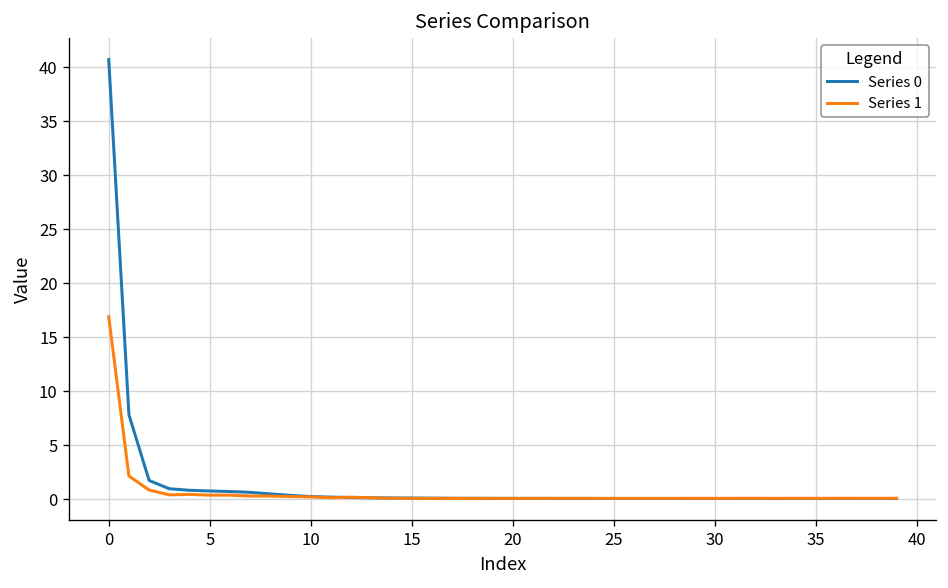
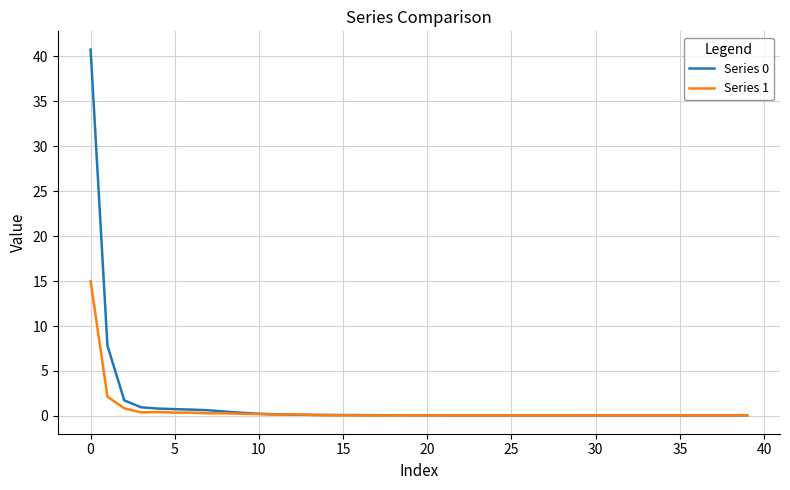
Series 1, 0: 17 -> 15
